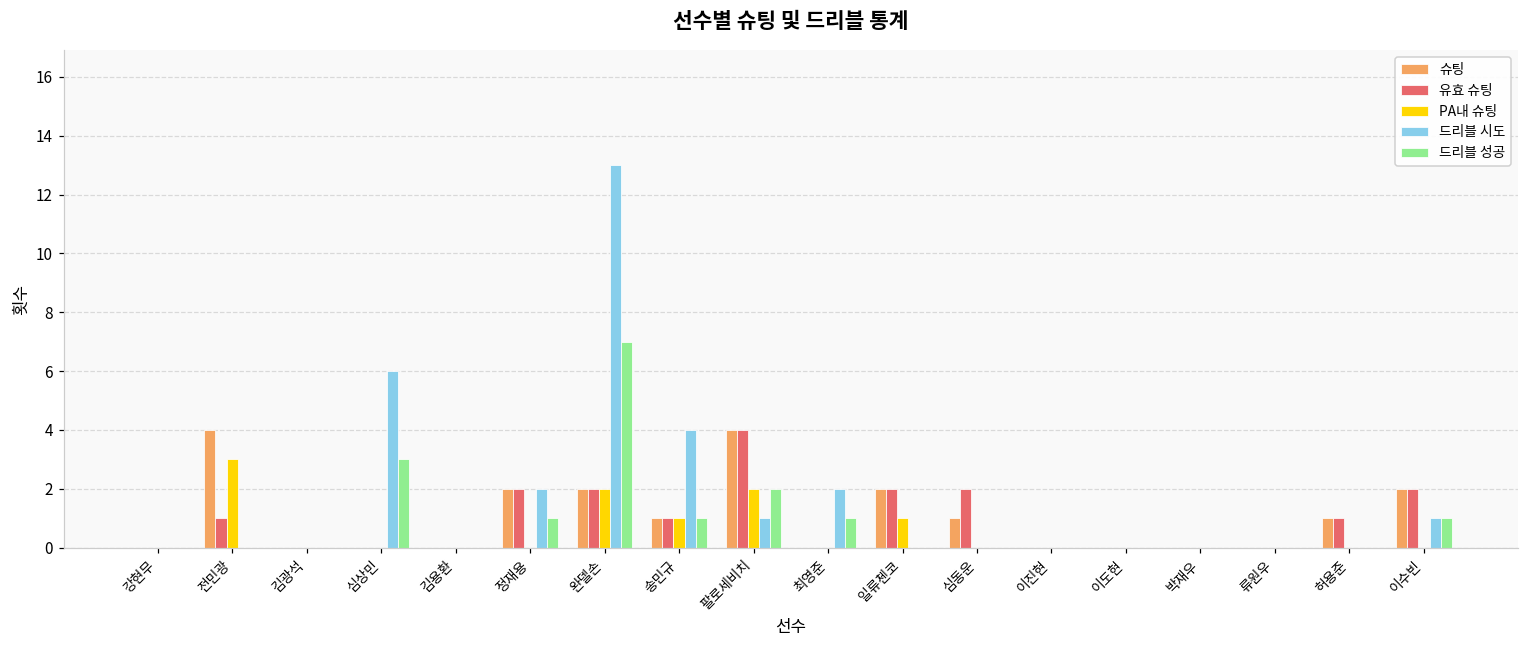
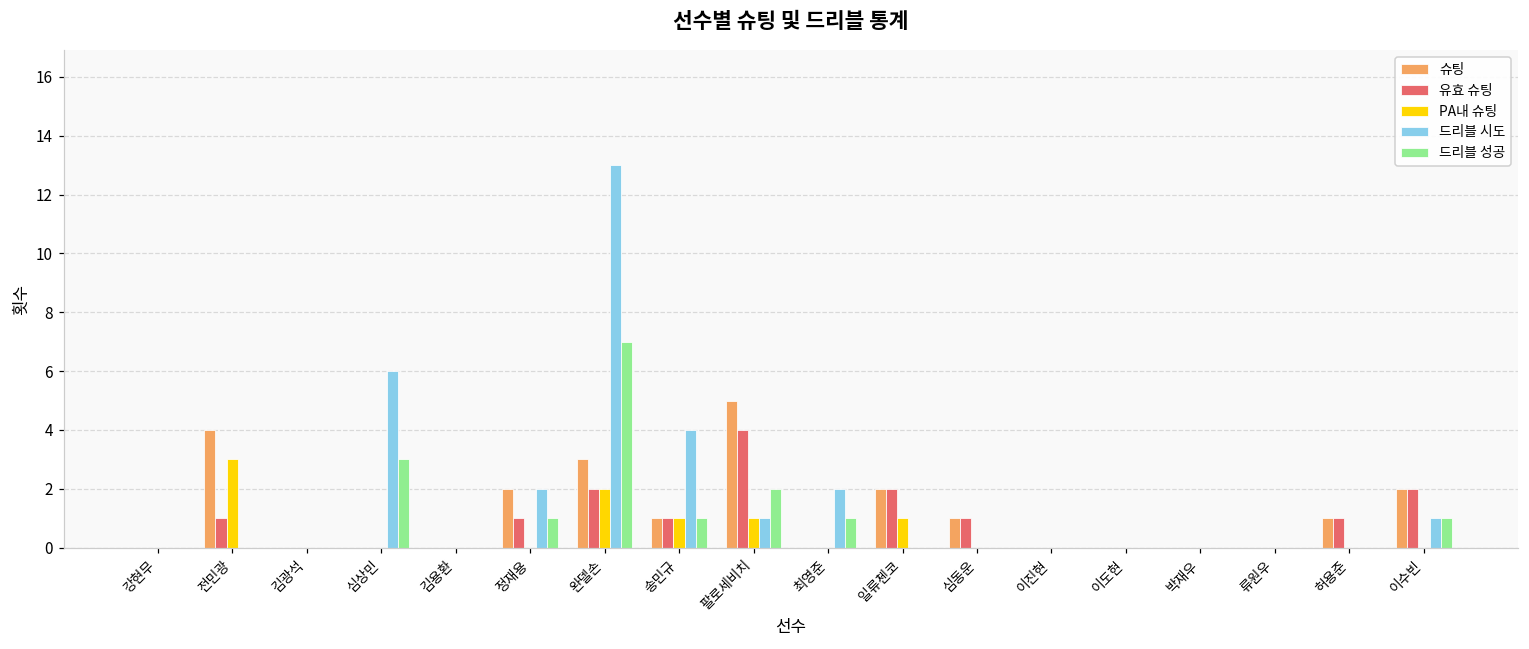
유효 슈팅, 정재용: 2 -> 1
슈팅, 완델손: 2 -> 3
슈팅, 팔로세비치: 4 -> 5
PA내 슈팅, 팔로세비치: 2 -> 1
유효 슈팅, 심동운: 2 -> 1
